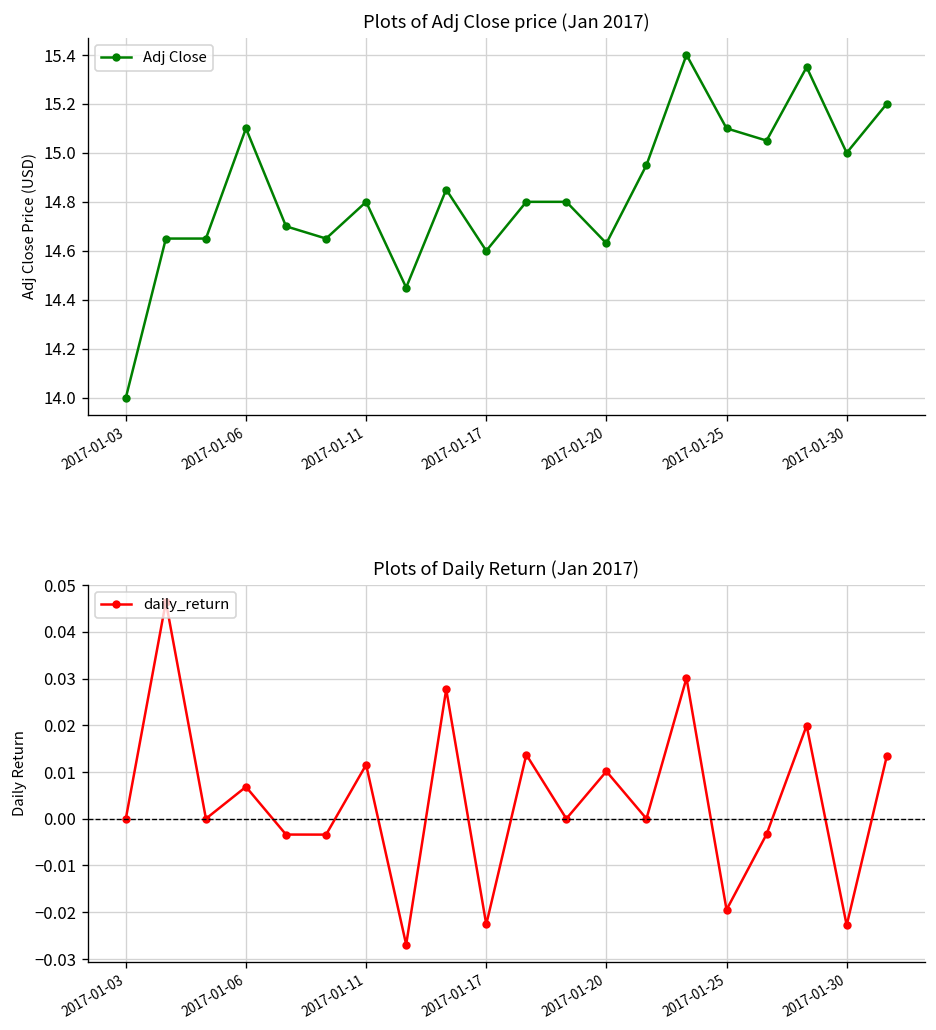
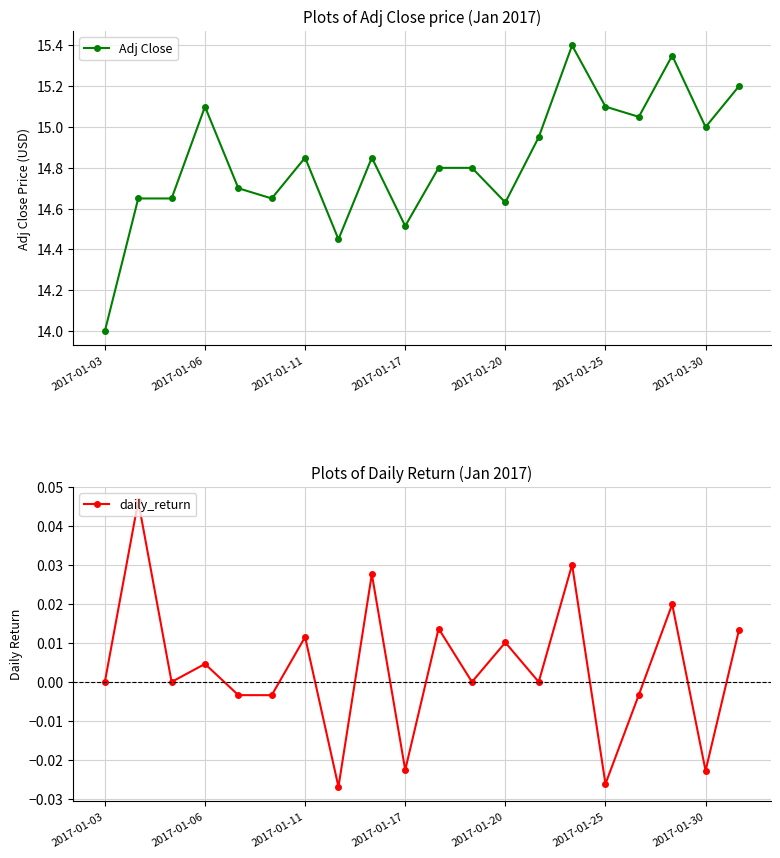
Plots of Adj Close price (Jan 2017), 2017-01-11: 14.80 -> 14.85
Plots of Adj Close price (Jan 2017), 2017-01-17: 14.60 -> 14.51
Plots of Daily Return (Jan 2017), 2017-01-06: 0.007 -> 0.005
Plots of Daily Return (Jan 2017), 2017-01-25: -0.019 -> -0.026
